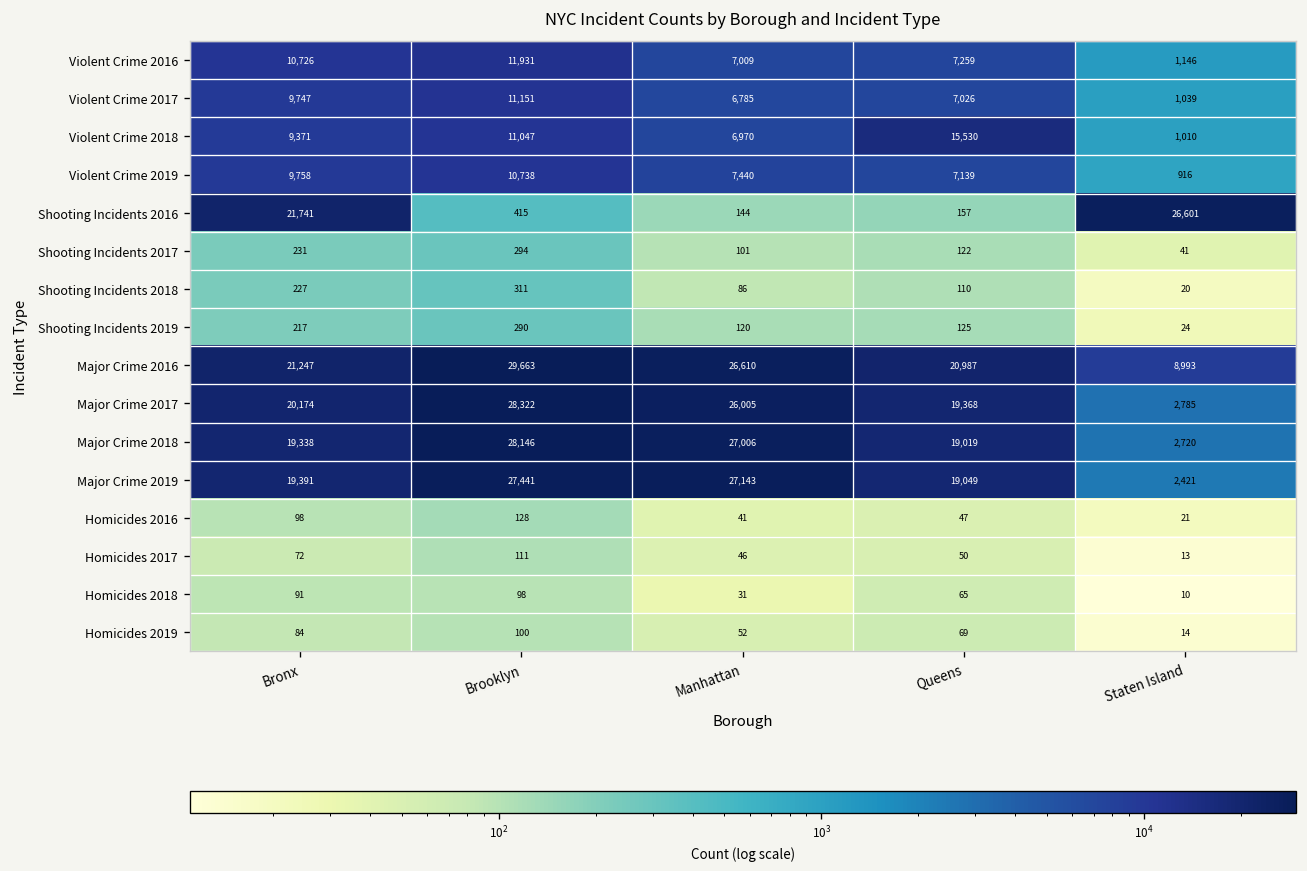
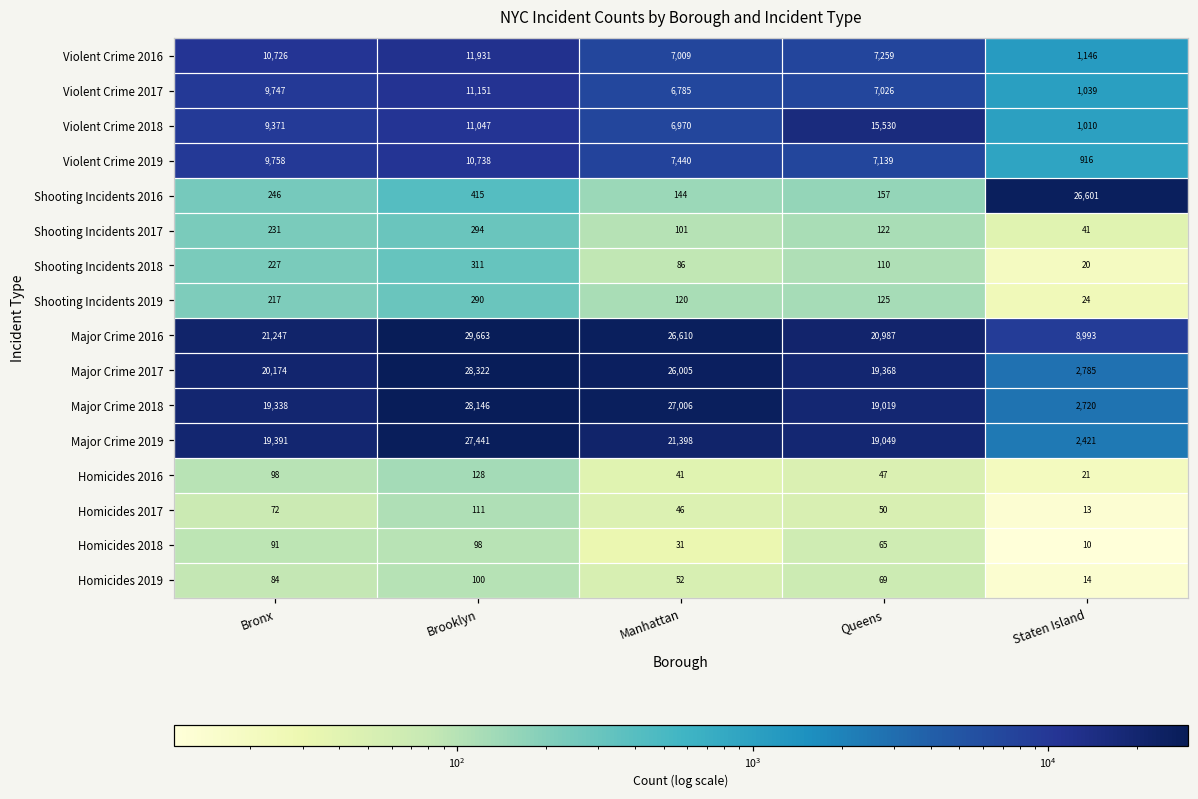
Shooting Incidents 2016, Bronx: 21,741 -> 246
Major Crime 2019, Manhattan: 27,143 -> 21,398
